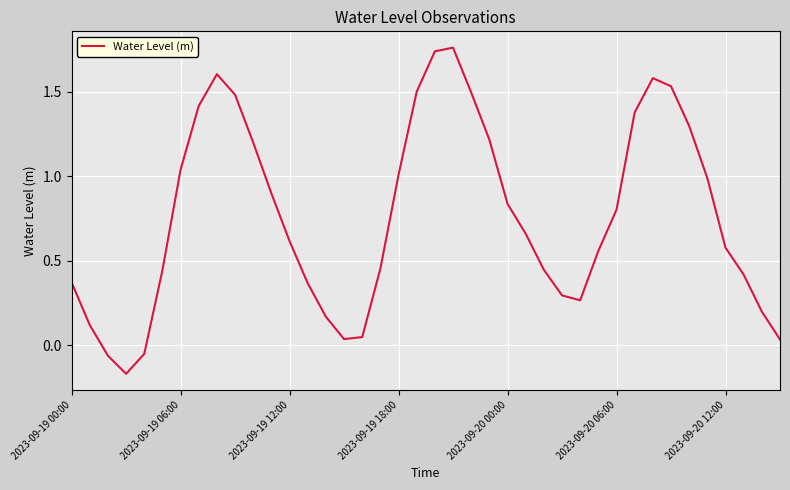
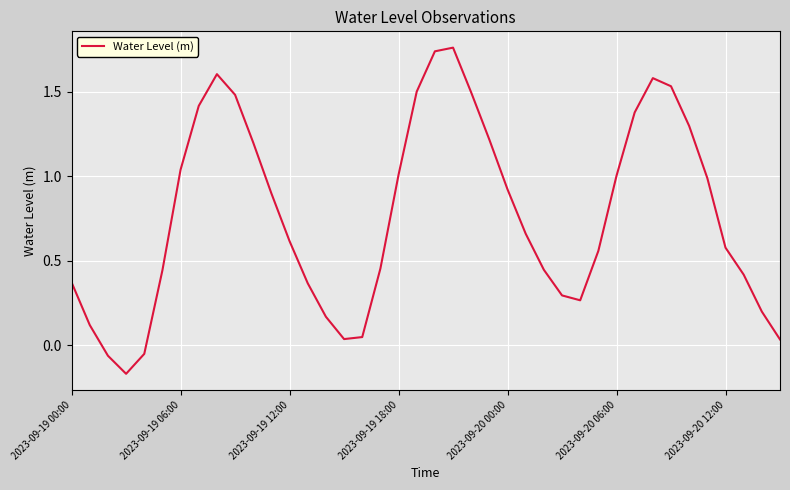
2023-09-20 00:00: 0.84 -> 0.92
2023-09-20 06:00: 0.80 -> 1.00
